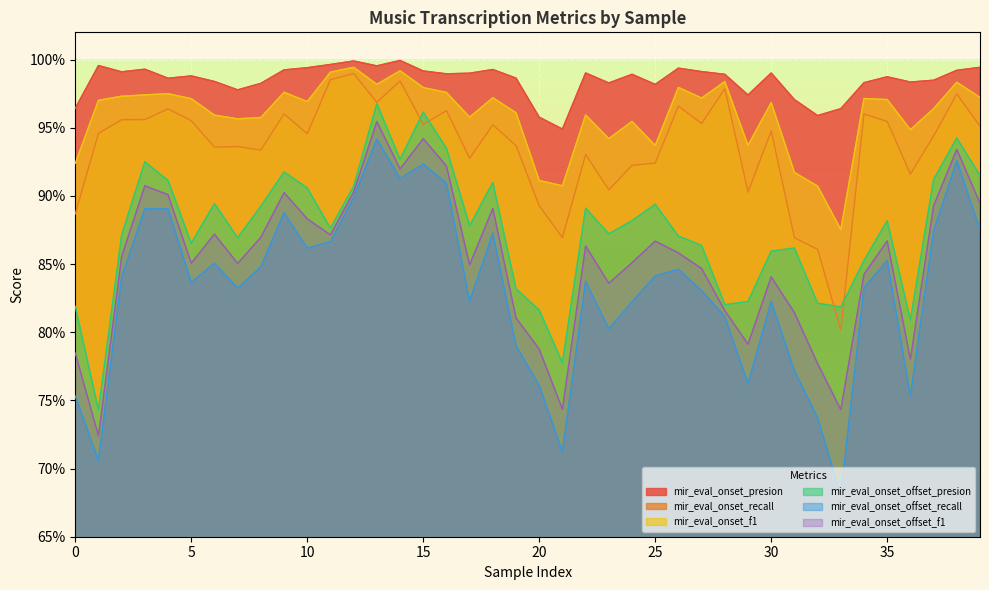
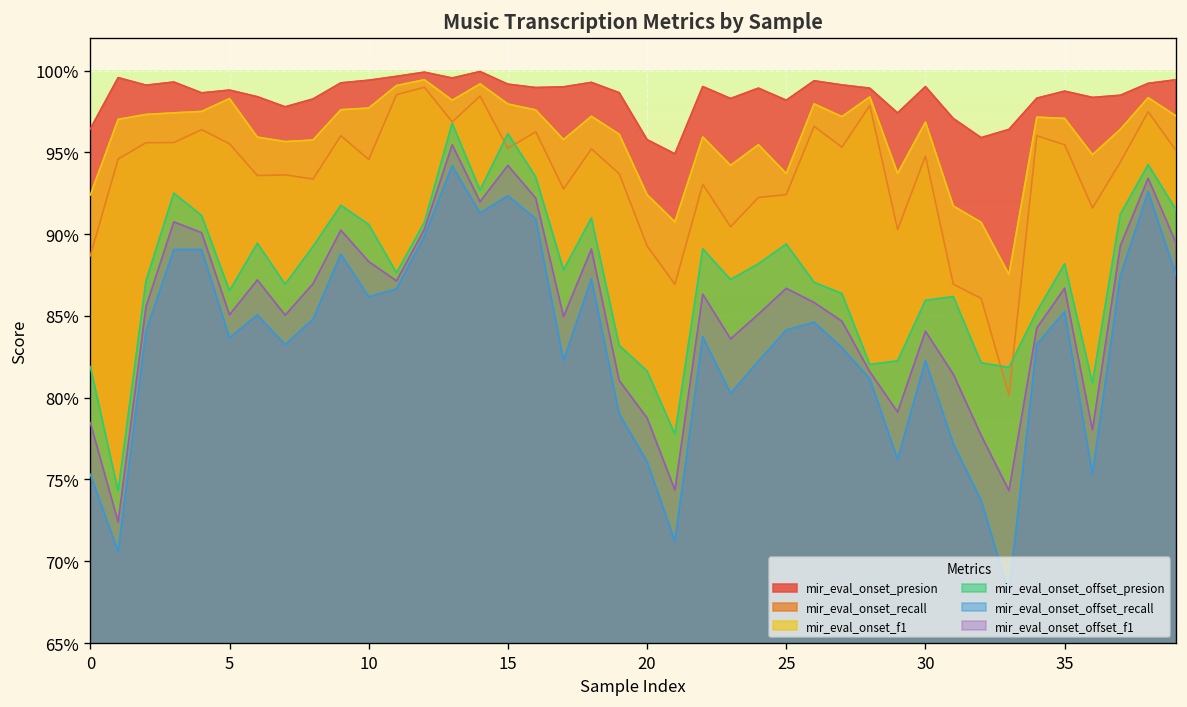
mir_eval_onset_f1, 5: 97.1% -> 98.3%
mir_eval_onset_f1, 10: 96.9% -> 97.7%
mir_eval_onset_f1, 20: 91.1% -> 92.4%
